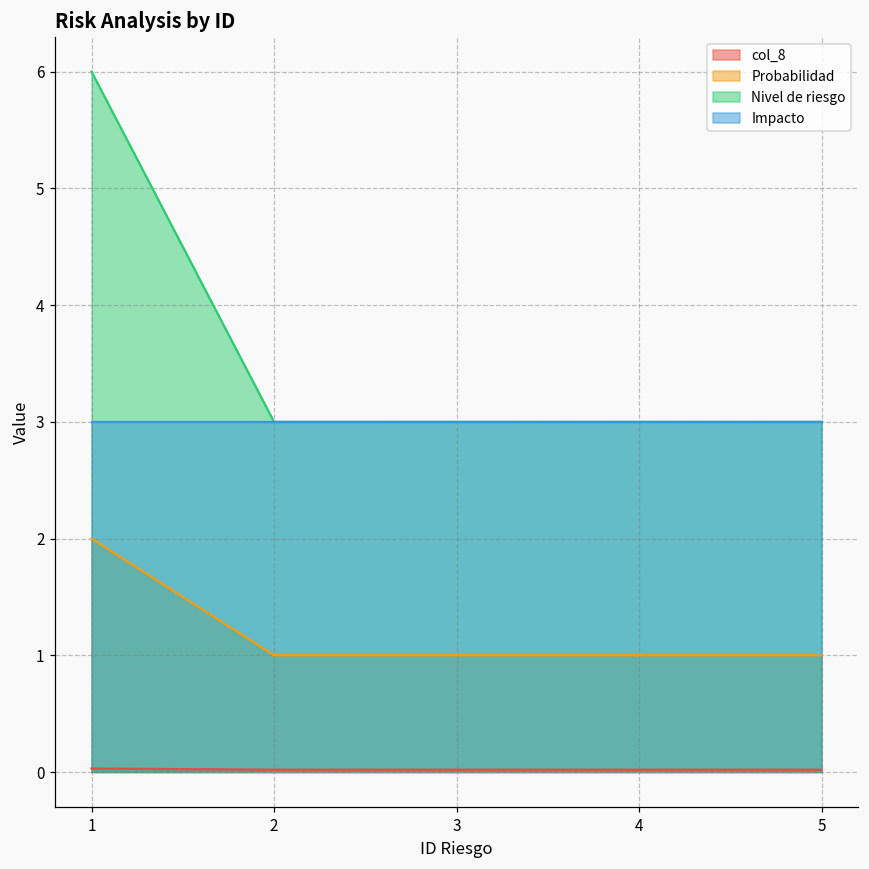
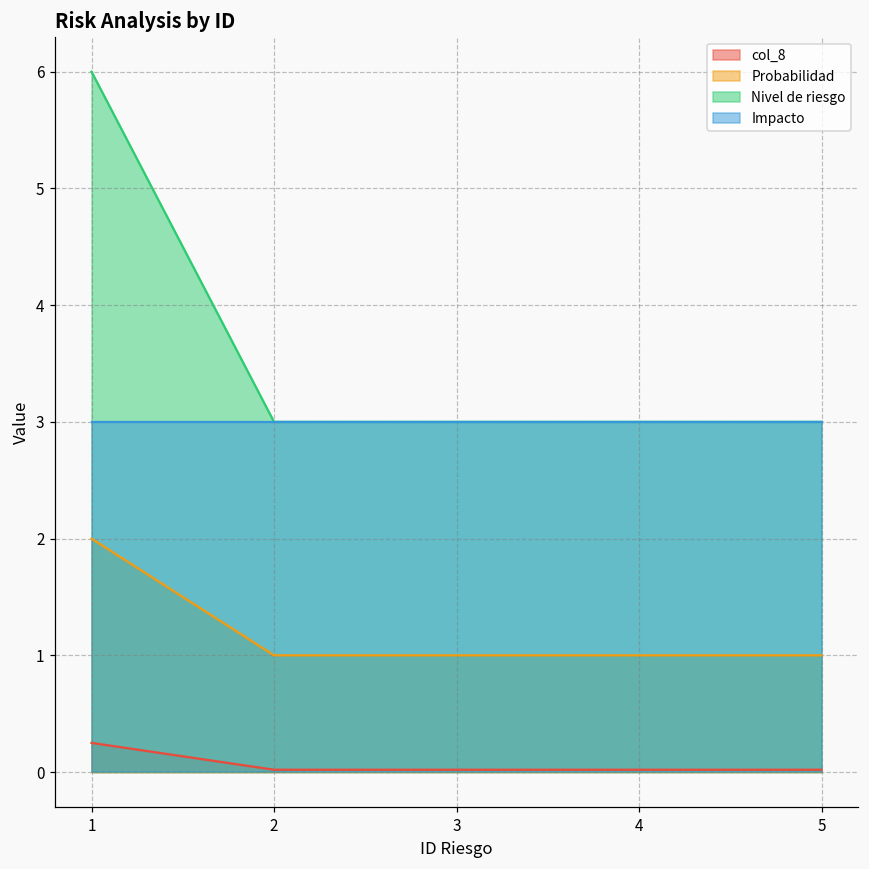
col_8, 1: 0.03 -> 0.25
